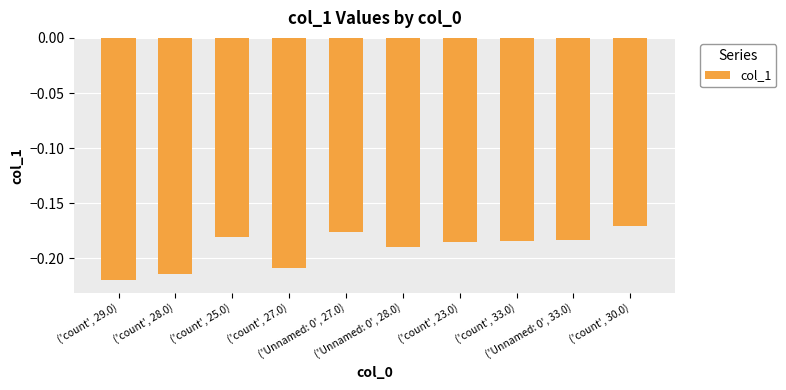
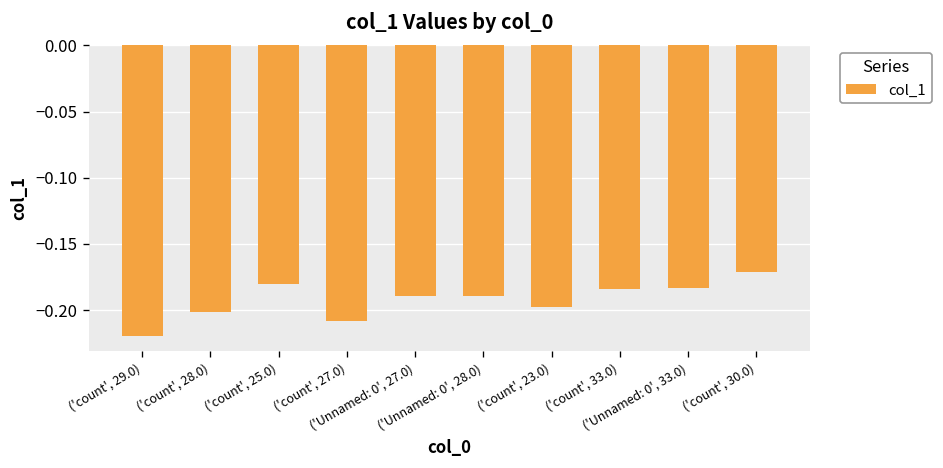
('count', 28.0): -0.214 -> -0.202
('Unnamed: 0', 27.0): -0.176 -> -0.189
('count', 23.0): -0.185 -> -0.198
